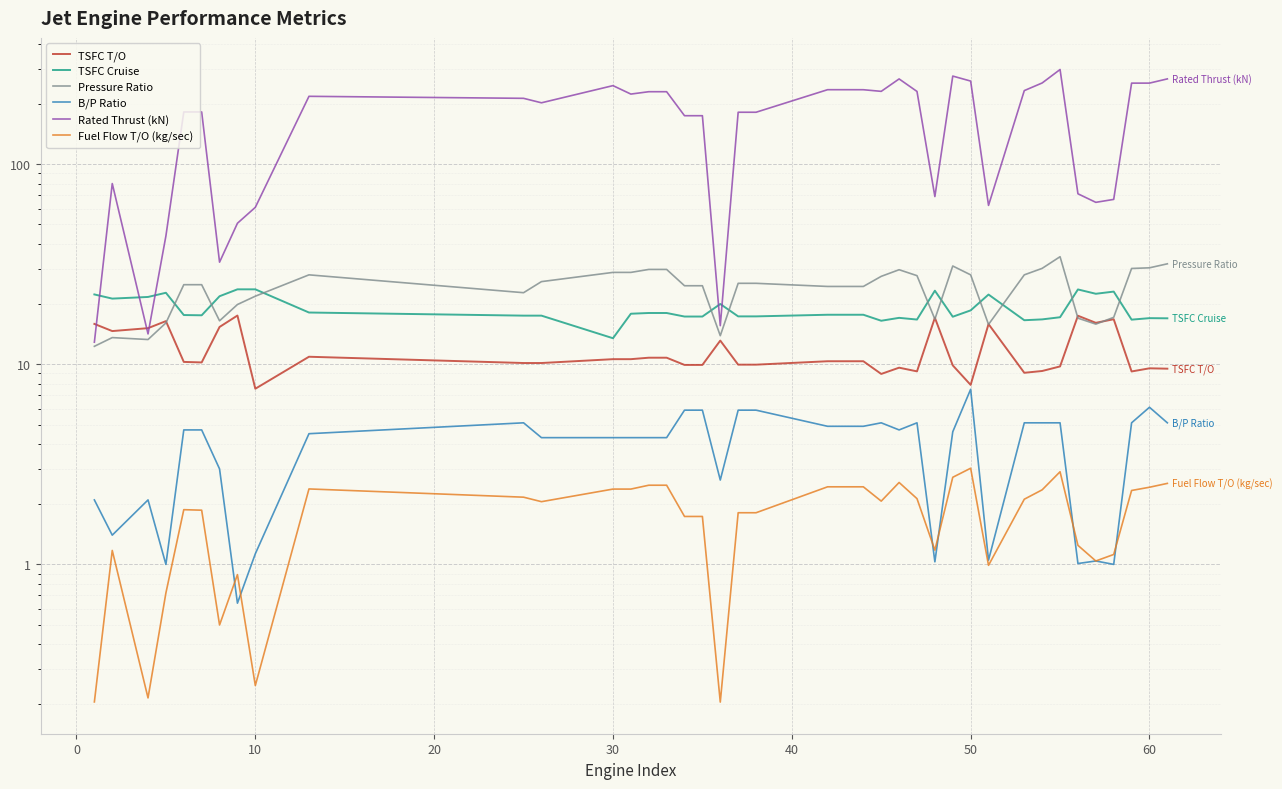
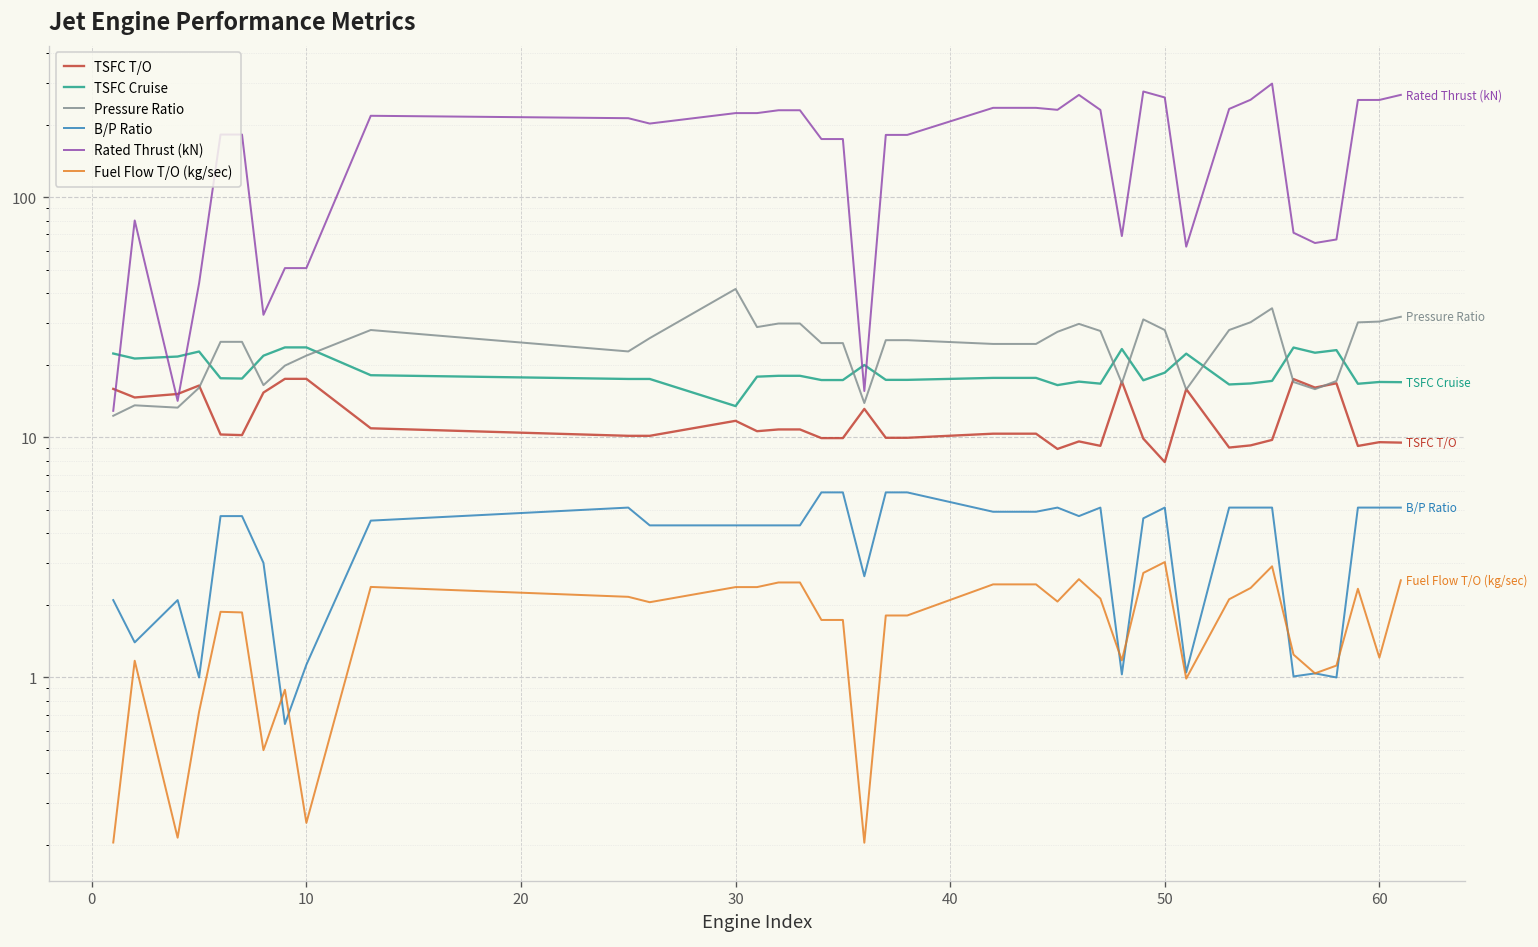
TSFC T/O, 10: 7.6 -> 18
Rated Thrust (kN), 10: 61 -> 51
TSFC T/O, 30: 11 -> 12
Pressure Ratio, 30: 29 -> 42
Rated Thrust (kN), 30: 250 -> 220
B/P Ratio, 50: 7.5 -> 5.1
B/P Ratio, 60: 6.1 -> 5.1
Fuel Flow T/O (kg/sec), 60: 2.4 -> 1.2
